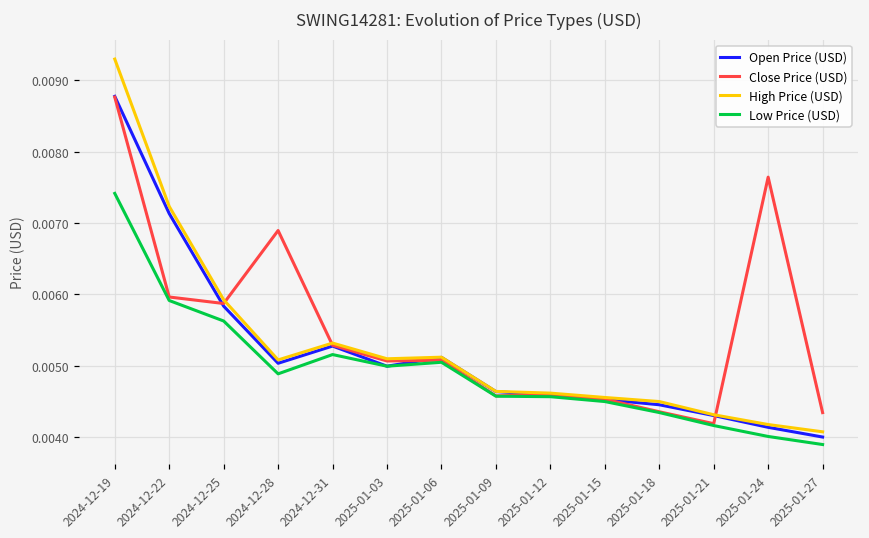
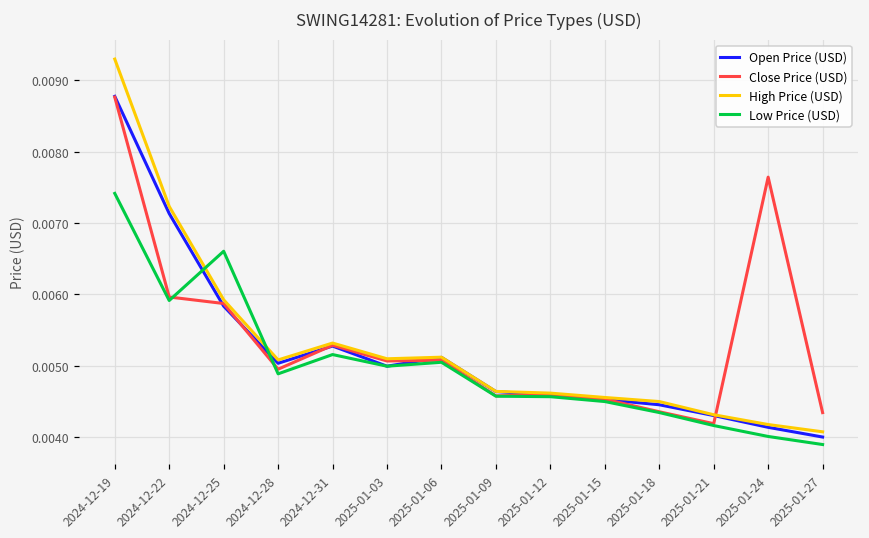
Low Price (USD), 2024-12-25: 0.0056 -> 0.0066
Close Price (USD), 2024-12-28: 0.0069 -> 0.0050
